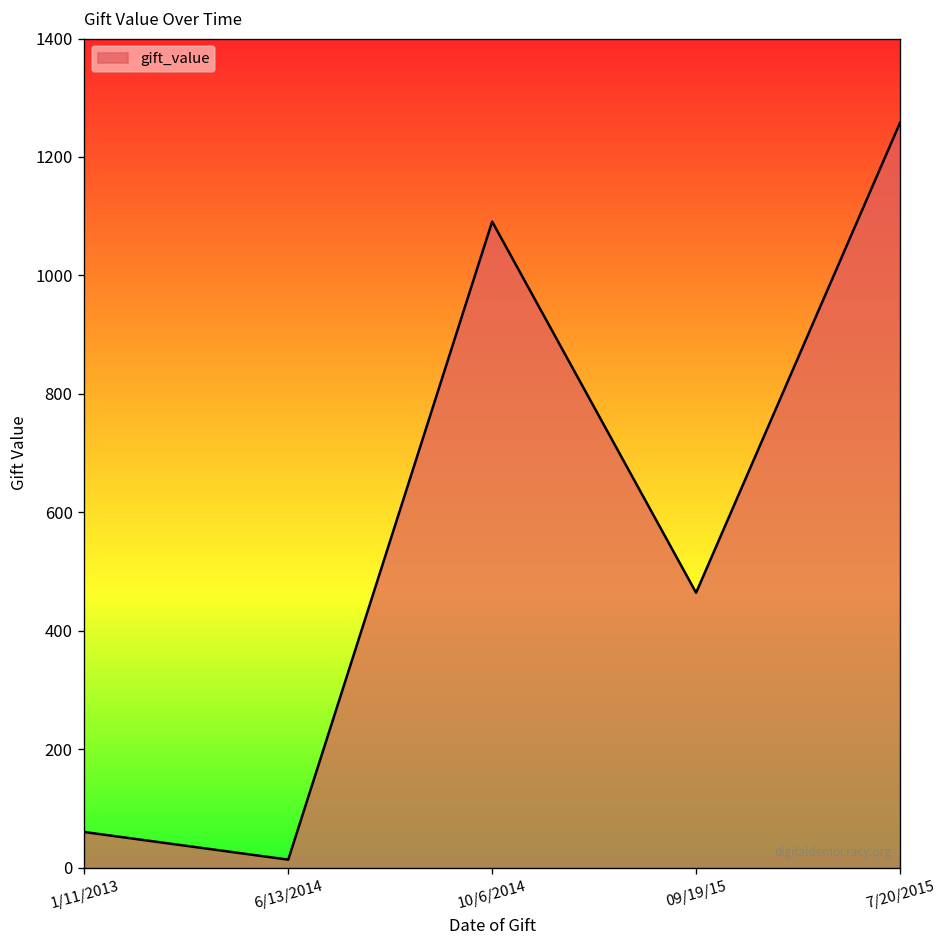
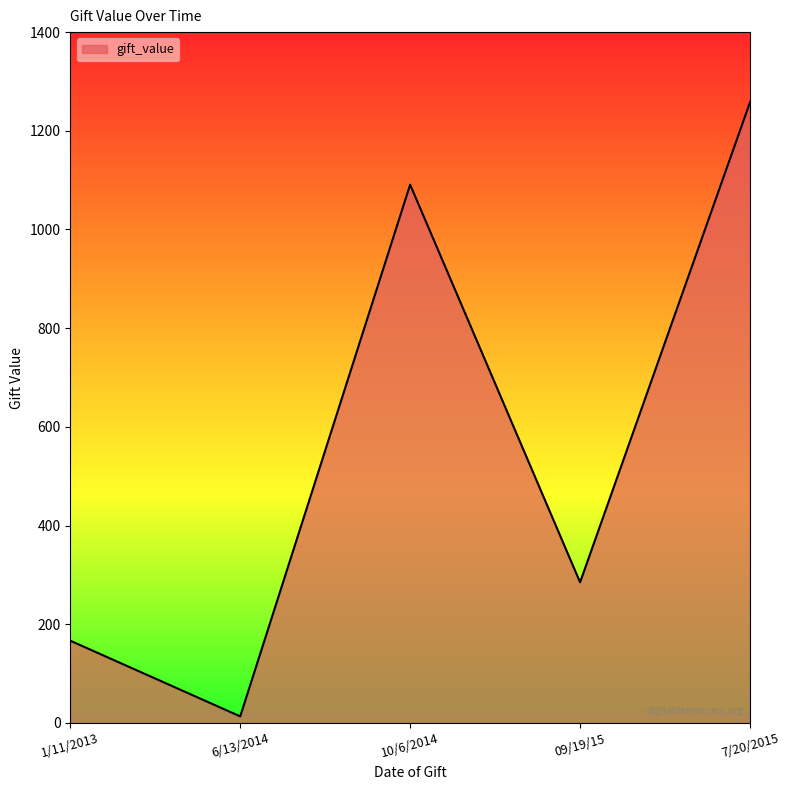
1/11/2013: 60 -> 170
09/19/15: 460 -> 290
